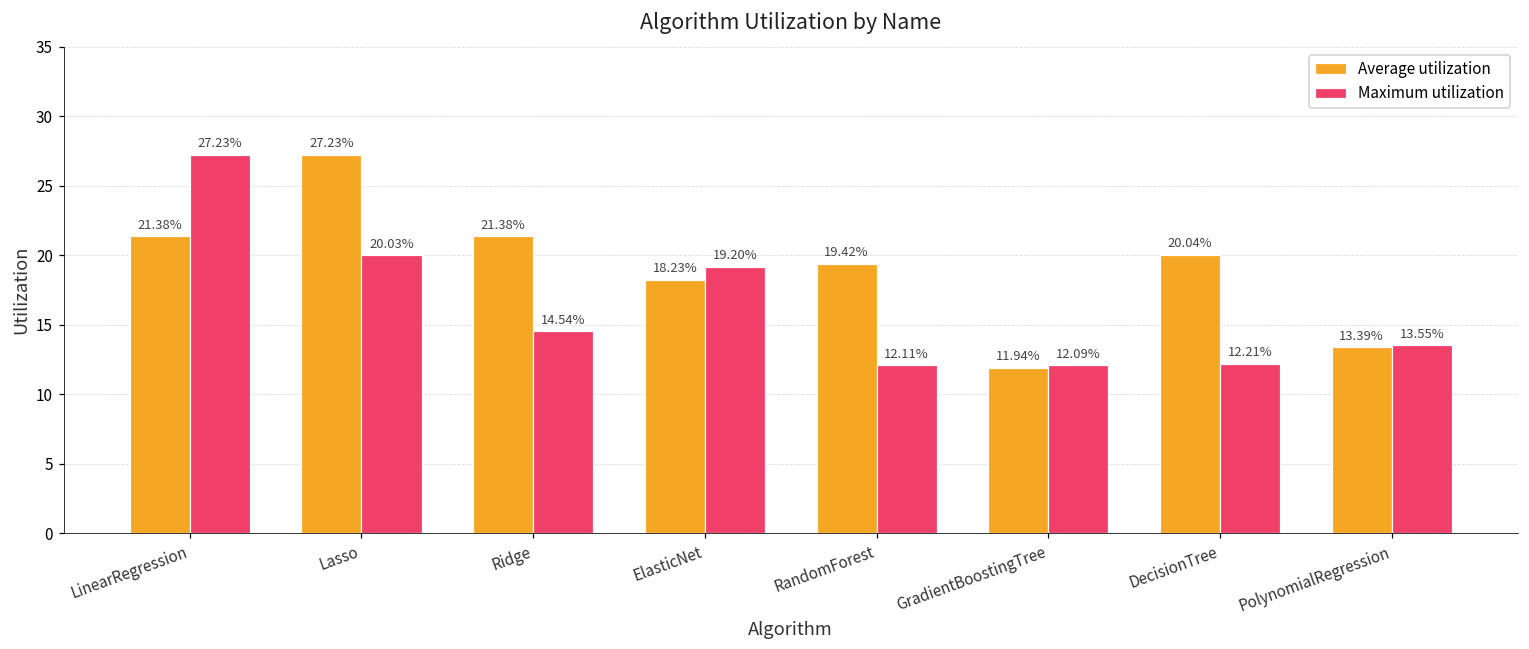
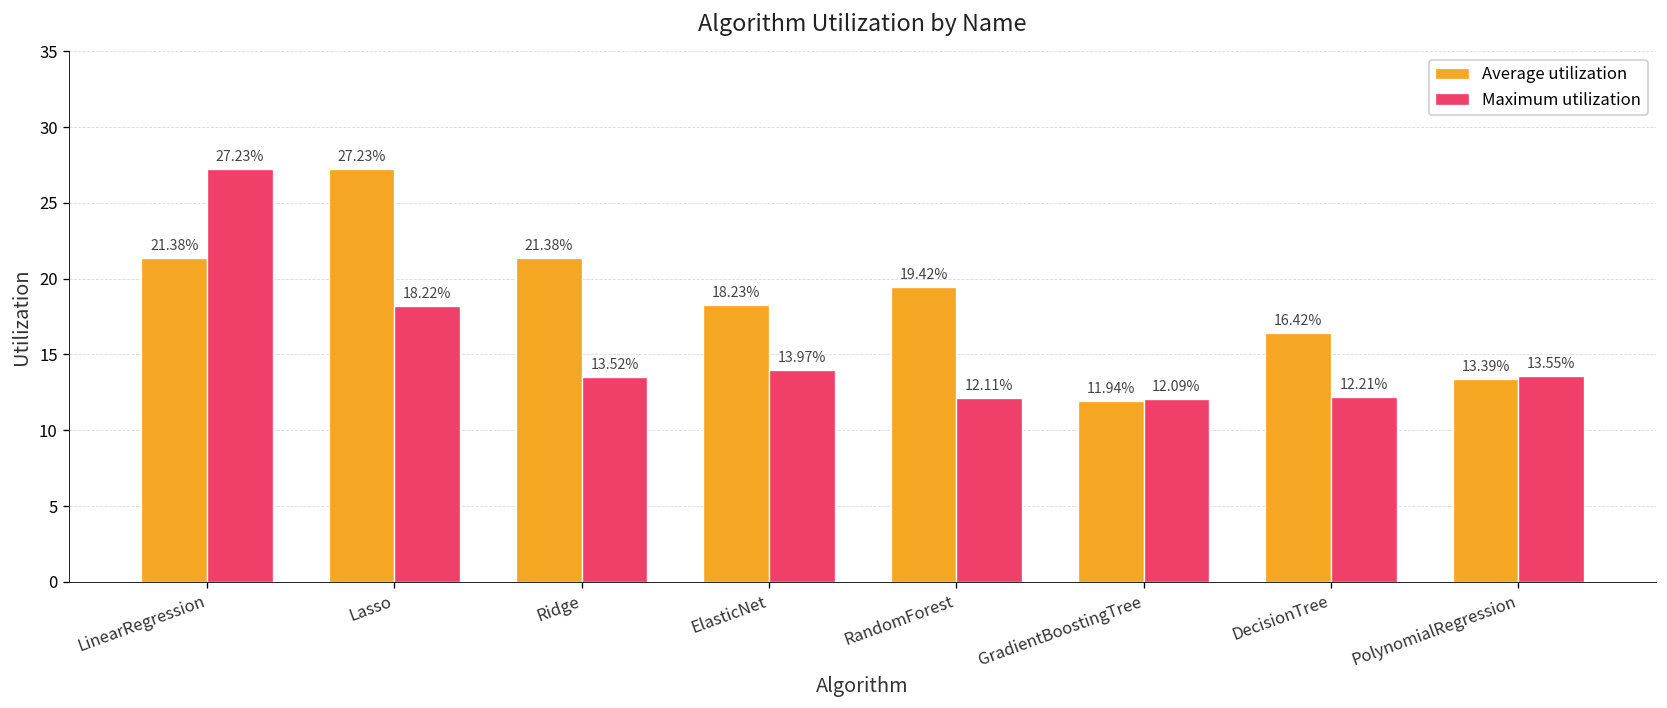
Maximum utilization, Lasso: 20.03% -> 18.22%
Maximum utilization, Ridge: 14.54% -> 13.52%
Maximum utilization, ElasticNet: 19.20% -> 13.97%
Average utilization, DecisionTree: 20.04% -> 16.42%
